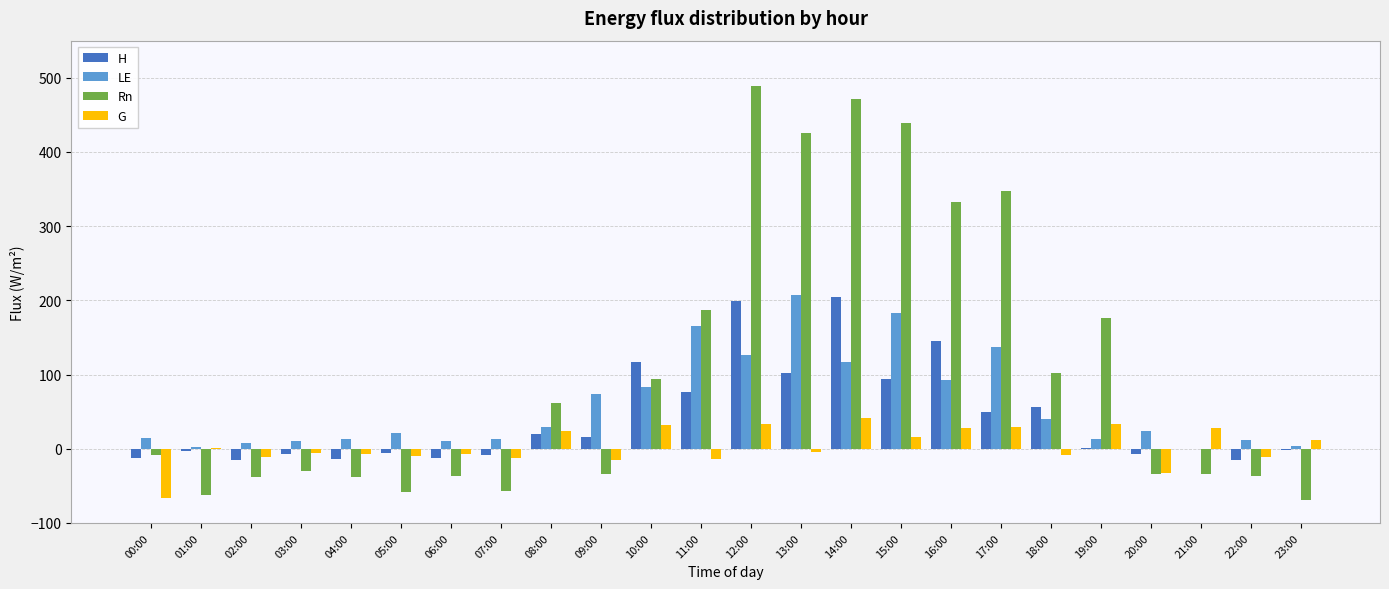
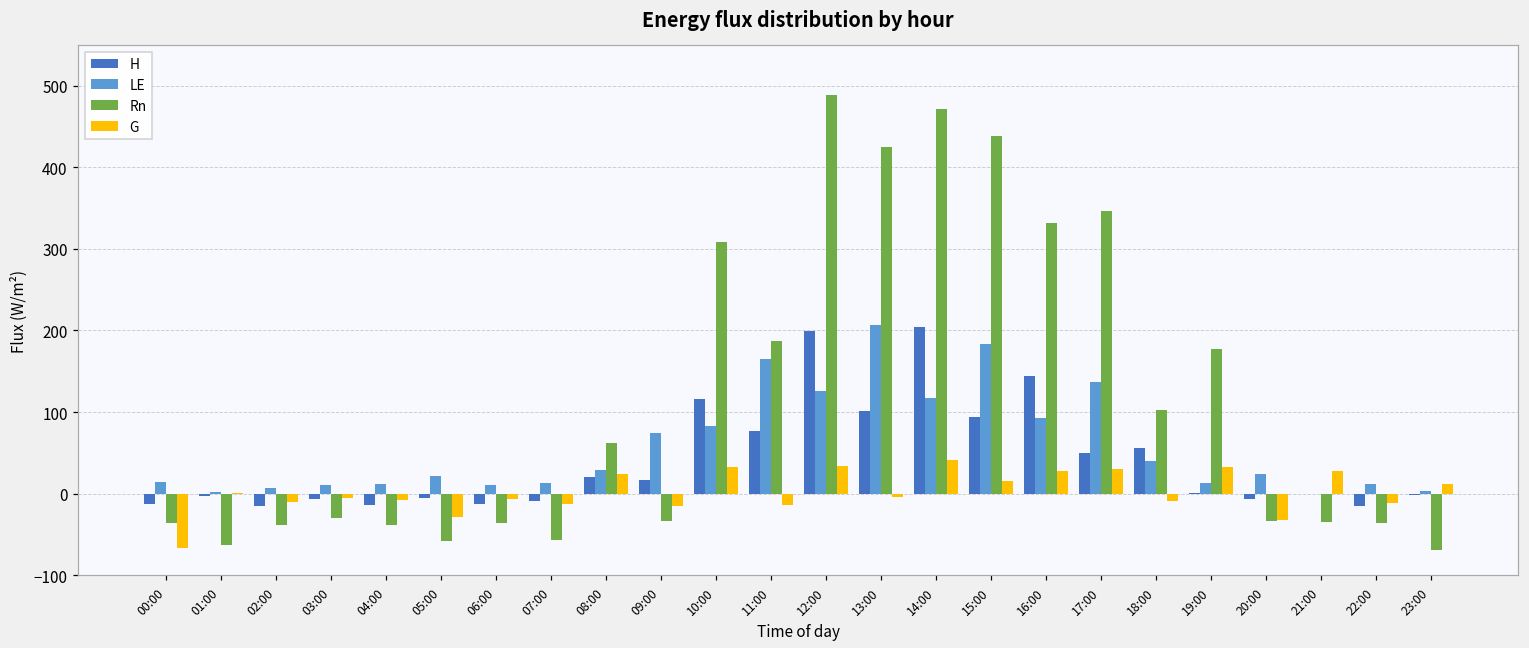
Rn, 00:00: -10 -> -40
G, 05:00: -10 -> -30
Rn, 10:00: 90 -> 310
